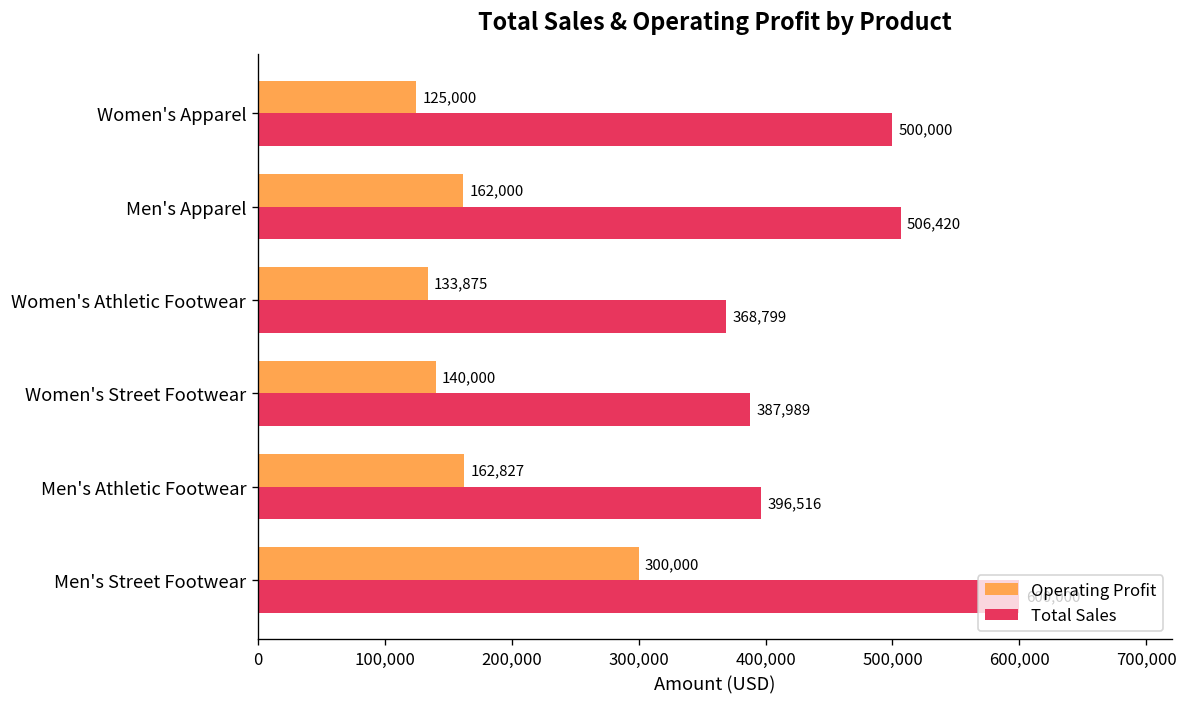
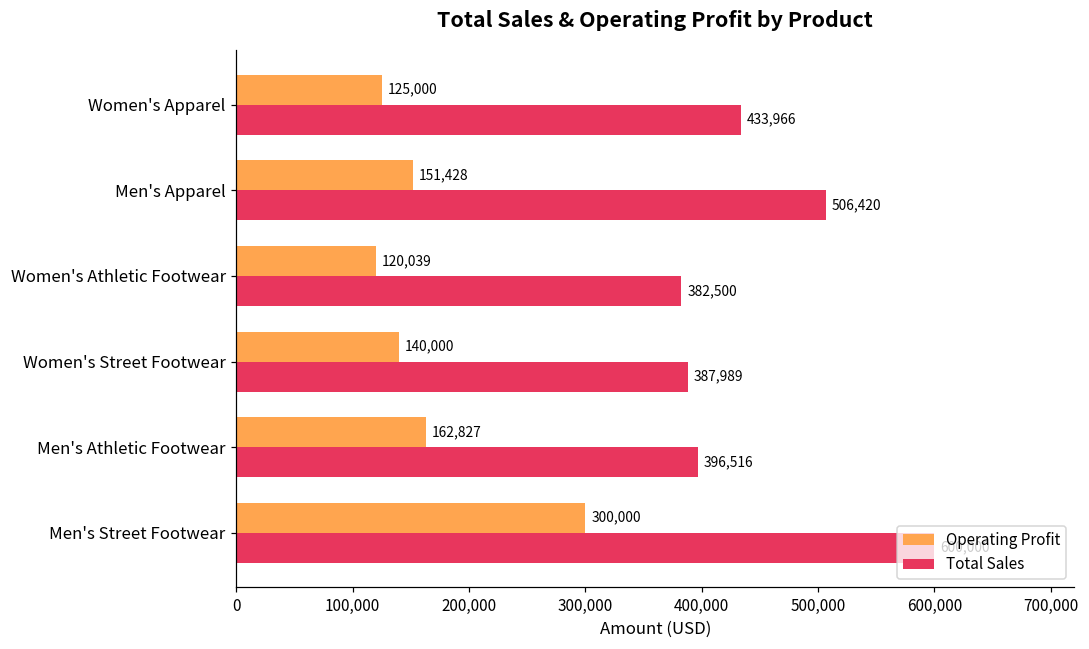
Total Sales, Women's Apparel: 500,000 -> 433,966
Operating Profit, Men's Apparel: 162,000 -> 151,428
Operating Profit, Women's Athletic Footwear: 133,875 -> 120,039
Total Sales, Women's Athletic Footwear: 368,799 -> 382,500
